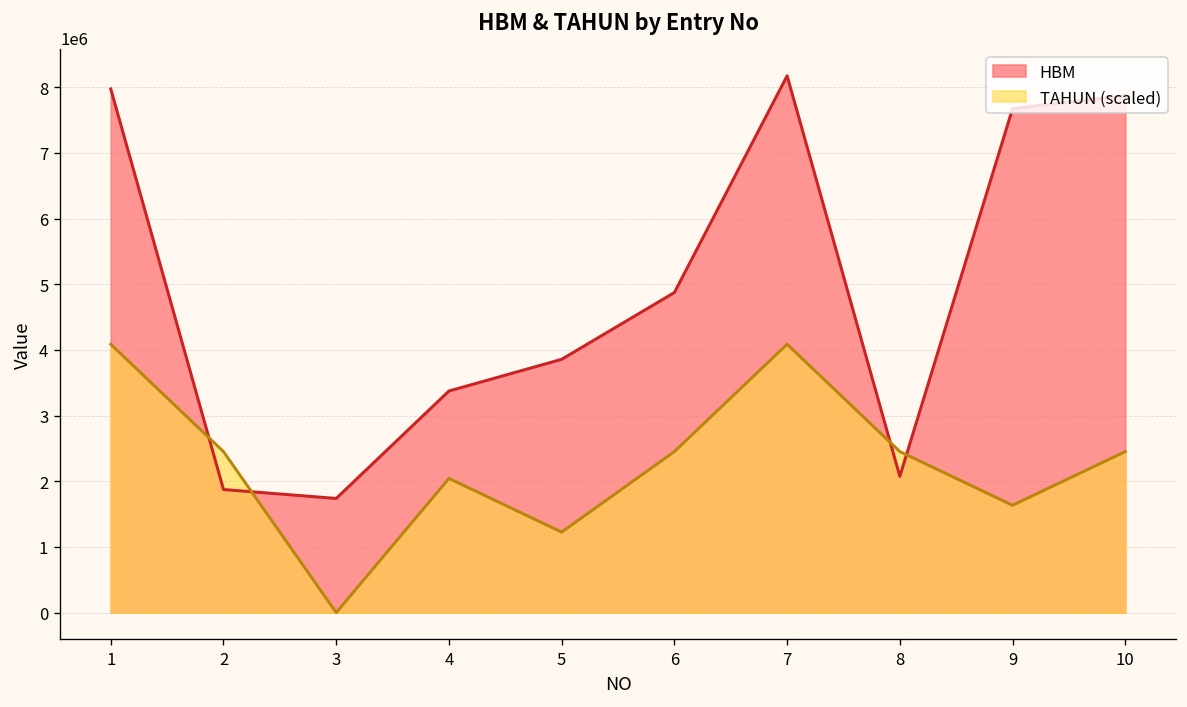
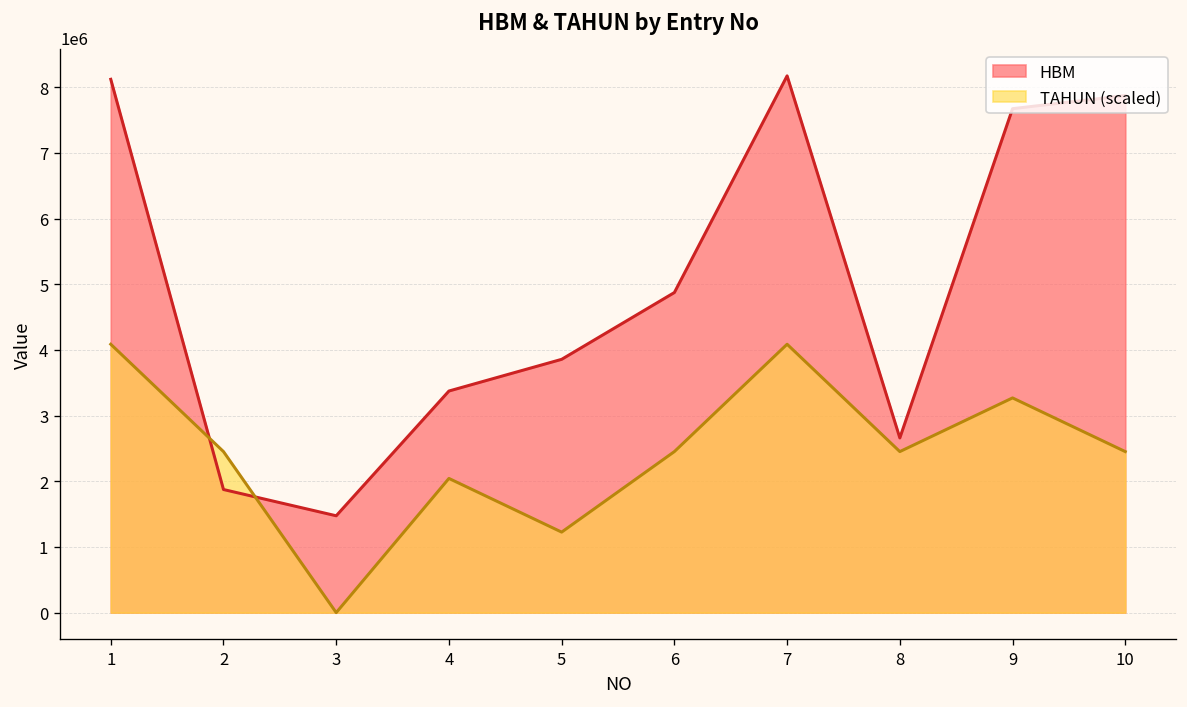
HBM, 1: 8000000 -> 8100000
HBM, 3: 1700000 -> 1500000
HBM, 8: 2100000 -> 2700000
TAHUN (scaled), 9: 1600000 -> 3300000
